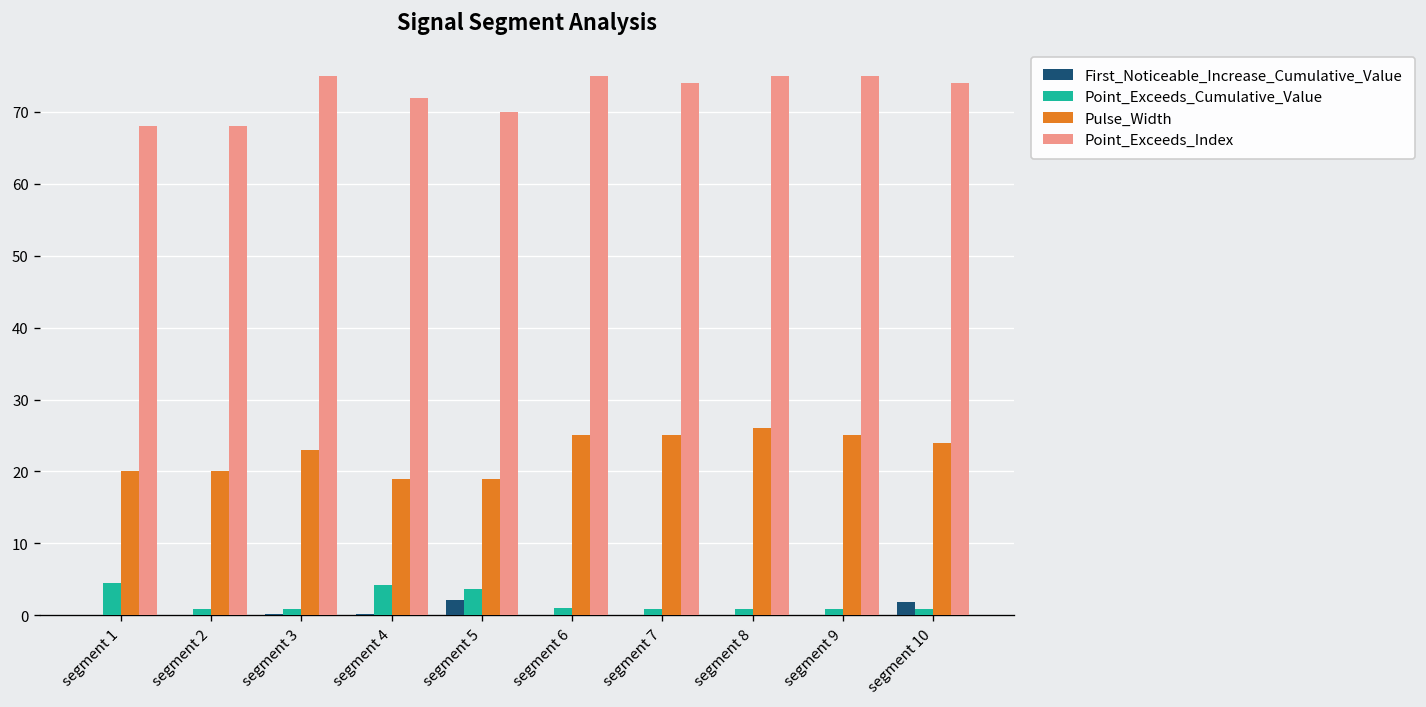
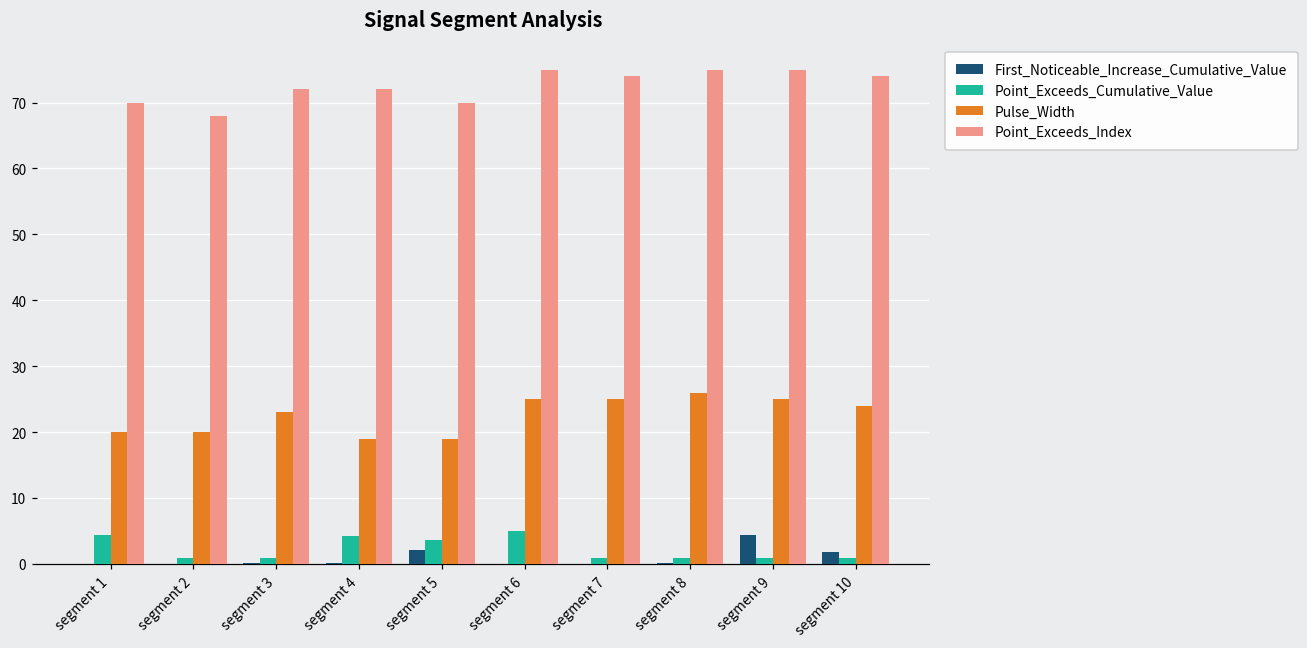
Point_Exceeds_Index, segment 1: 68 -> 70
Point_Exceeds_Index, segment 3: 75 -> 72
Point_Exceeds_Cumulative_Value, segment 6: 1 -> 5
First_Noticeable_Increase_Cumulative_Value, segment 9: 0 -> 4
